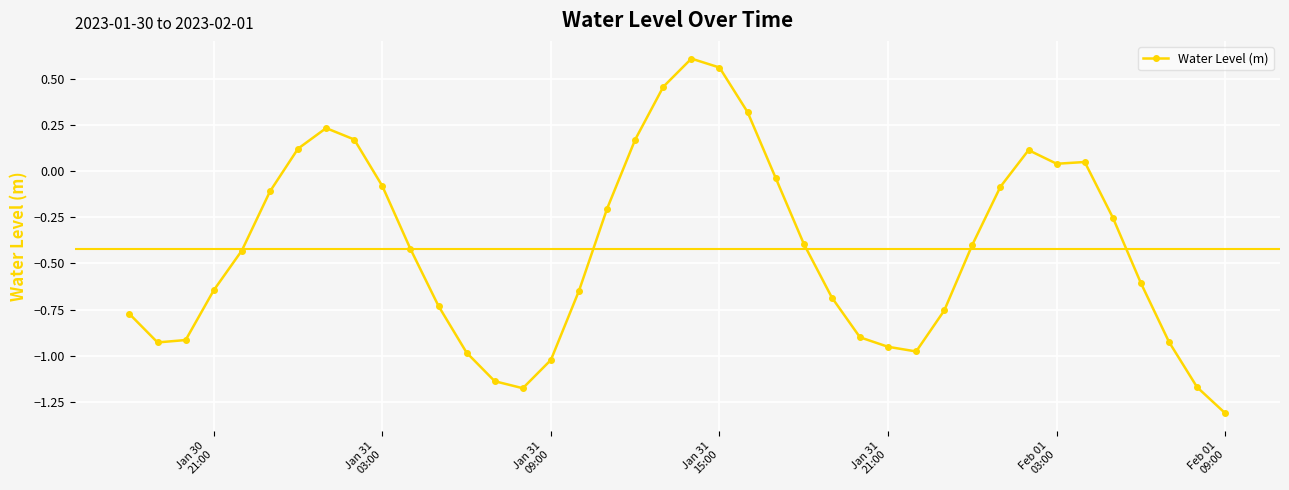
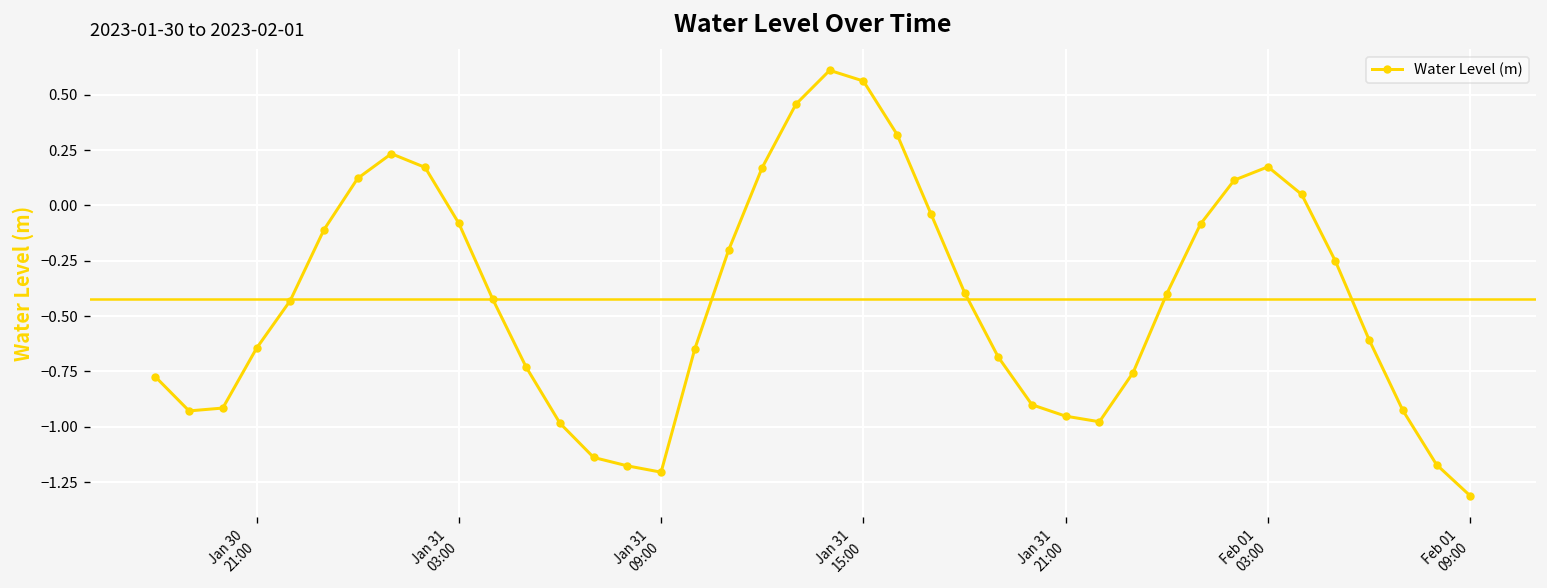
Jan 31 09:00: -1.02 -> -1.21
Feb 01 03:00: 0.04 -> 0.17
